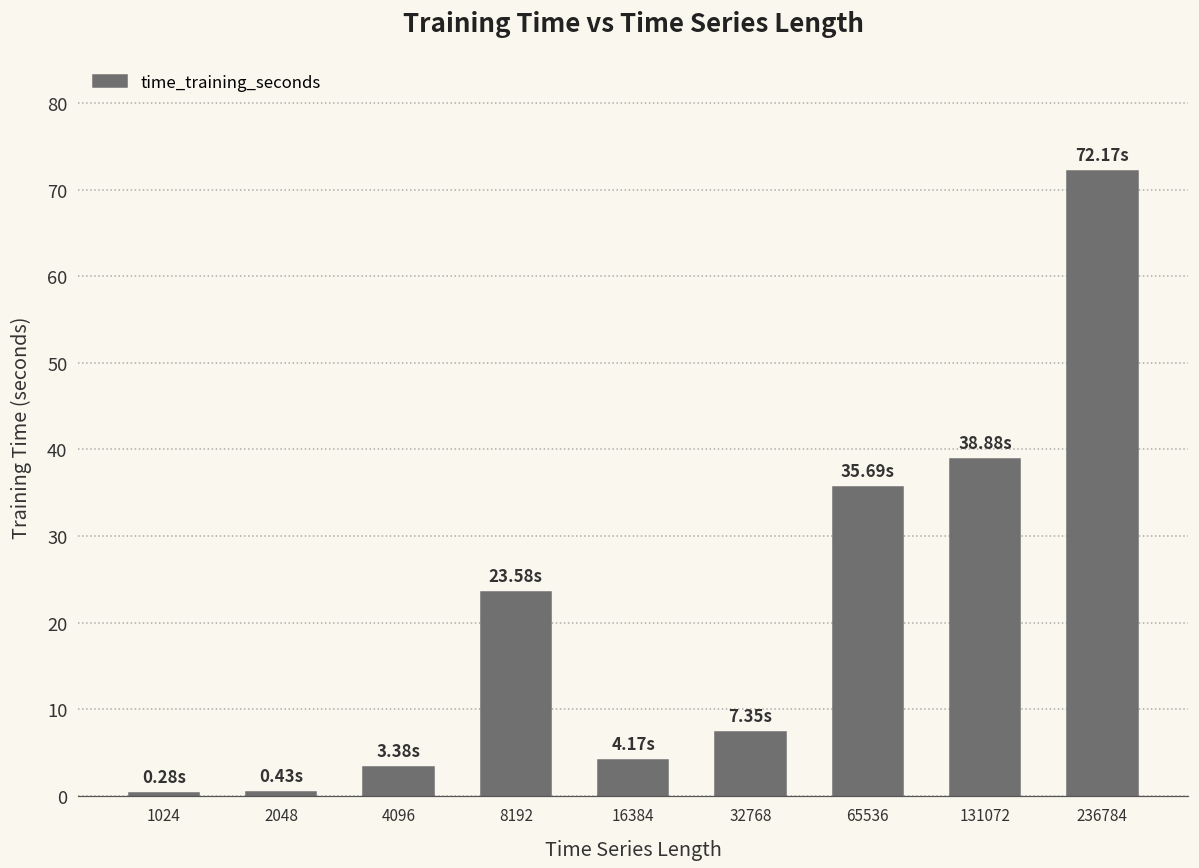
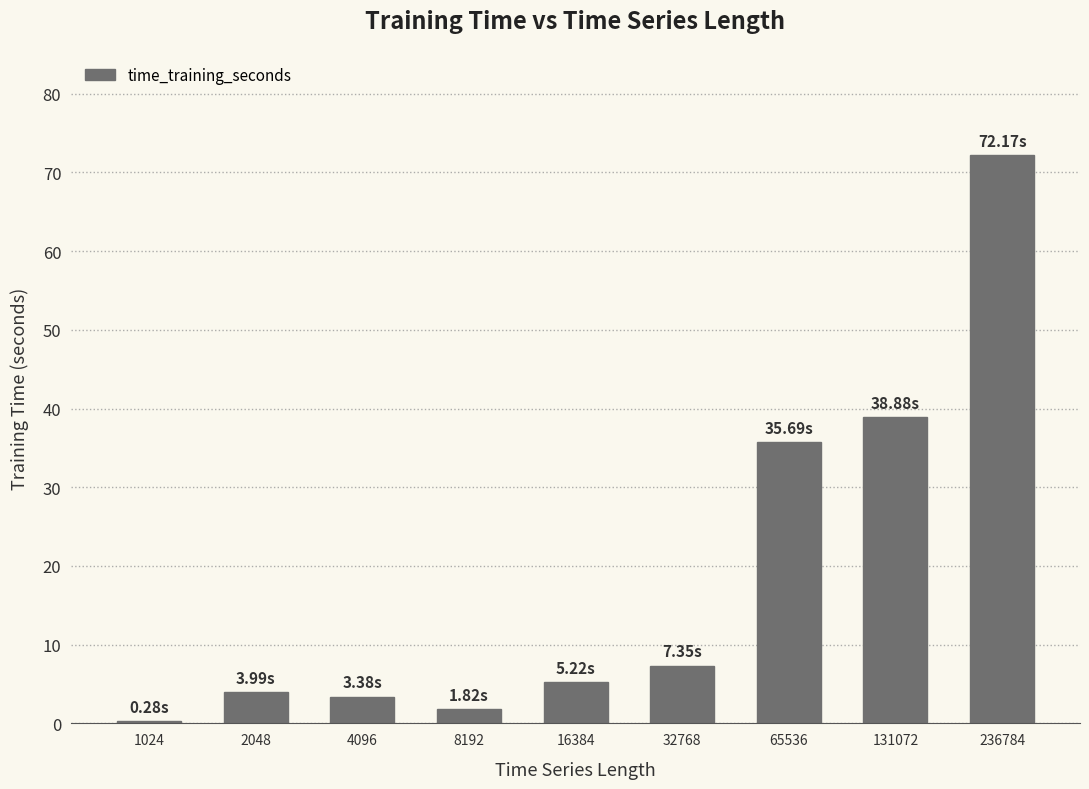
2048: 0.43s -> 3.99s
8192: 23.58s -> 1.82s
16384: 4.17s -> 5.22s
